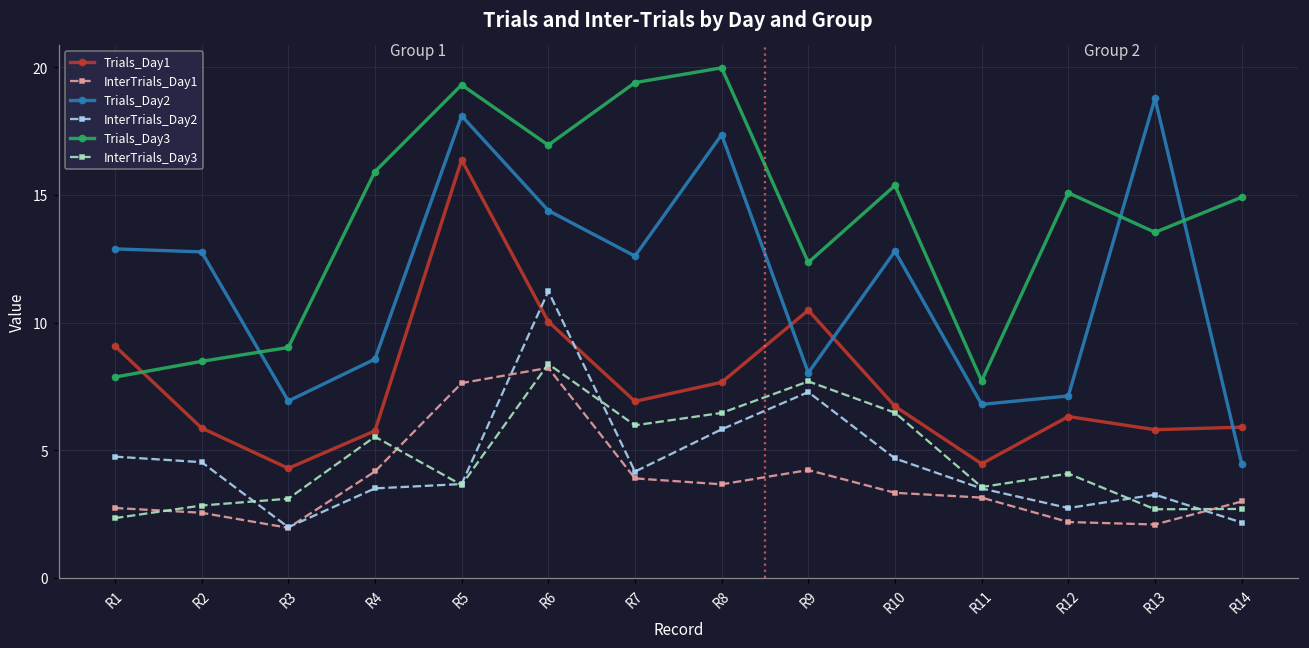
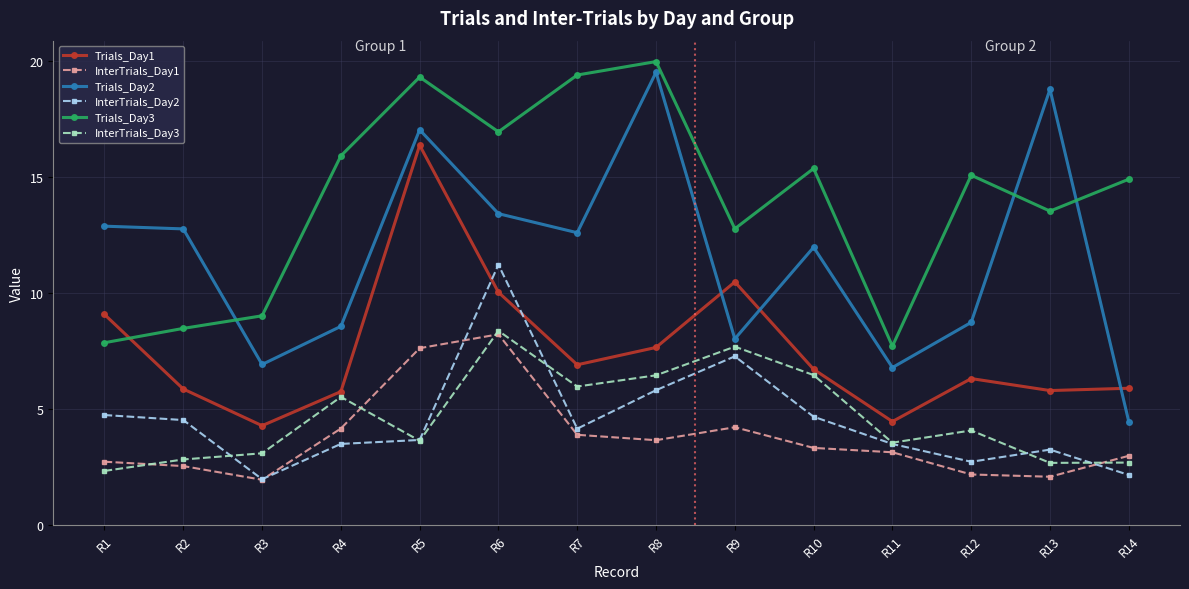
Trials_Day2, R5: 18.1 -> 17.0
Trials_Day2, R6: 14.4 -> 13.4
Trials_Day2, R8: 17.4 -> 19.5
Trials_Day3, R9: 12.4 -> 12.8
Trials_Day2, R10: 12.8 -> 12.0
Trials_Day2, R12: 7.1 -> 8.7
